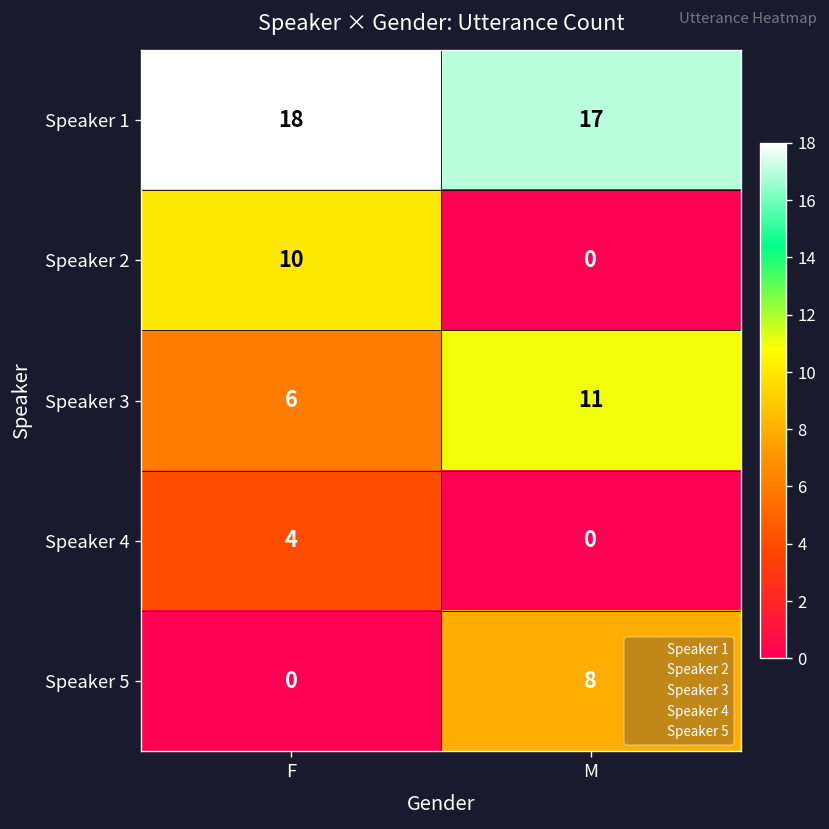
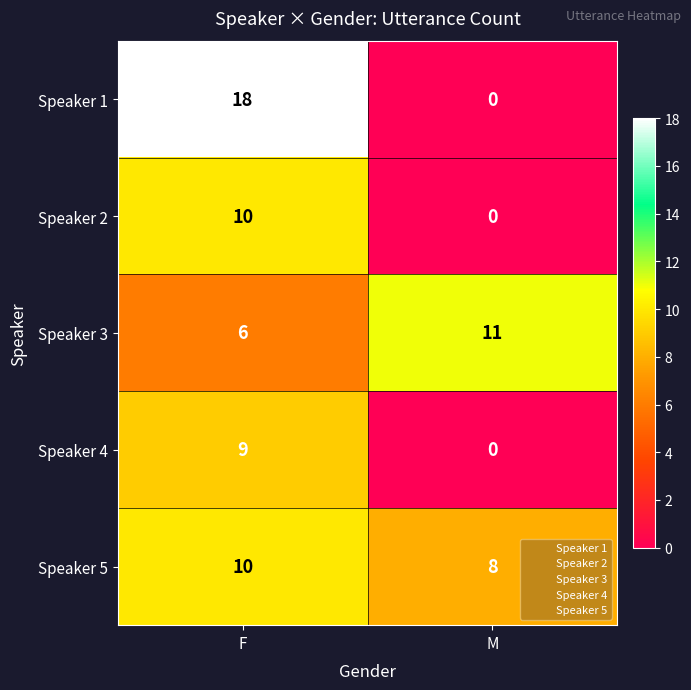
Speaker 1, M: 17 -> 0
Speaker 4, F: 4 -> 9
Speaker 5, F: 0 -> 10
